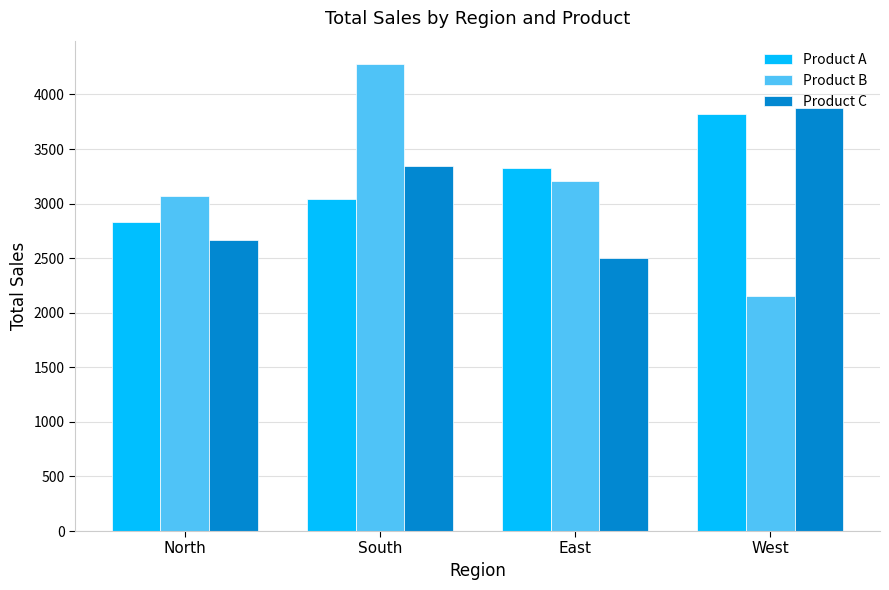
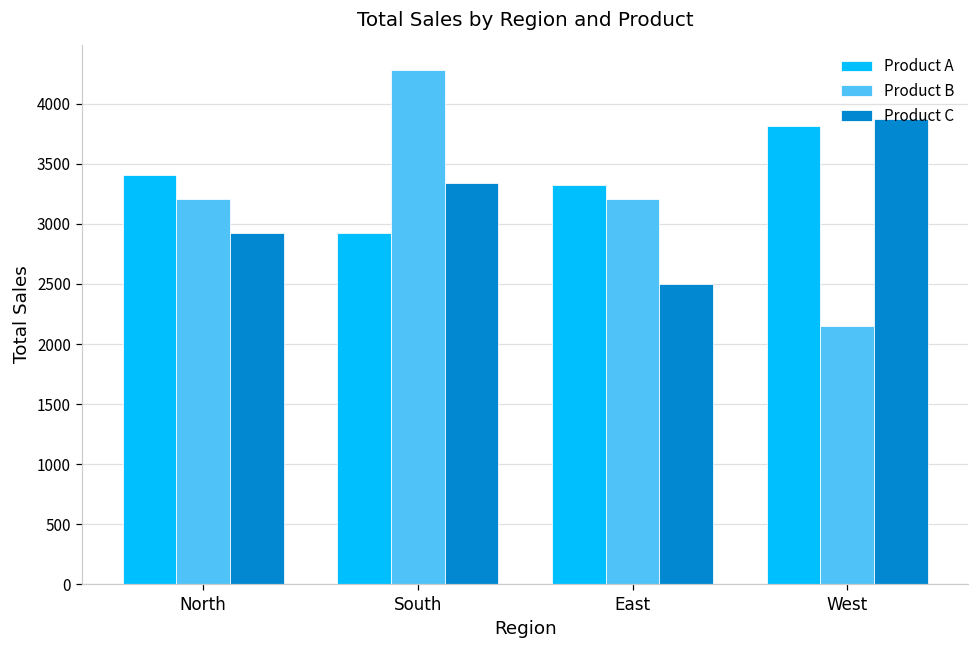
Product A, North: 2830 -> 3410
Product B, North: 3070 -> 3210
Product C, North: 2670 -> 2920
Product A, South: 3040 -> 2930
